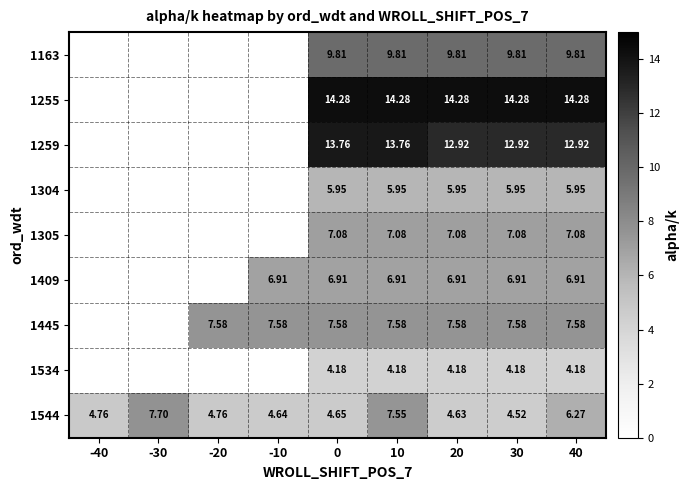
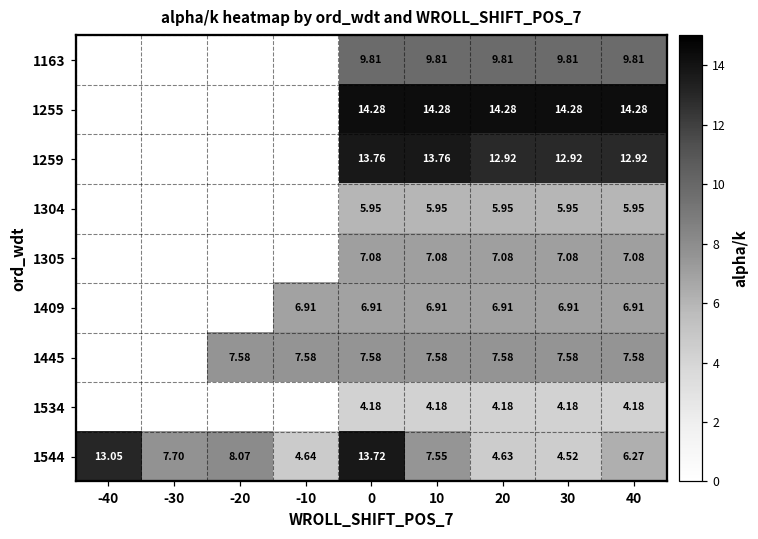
1544, -40: 4.76 -> 13.05
1544, -20: 4.76 -> 8.07
1544, 0: 4.65 -> 13.72
